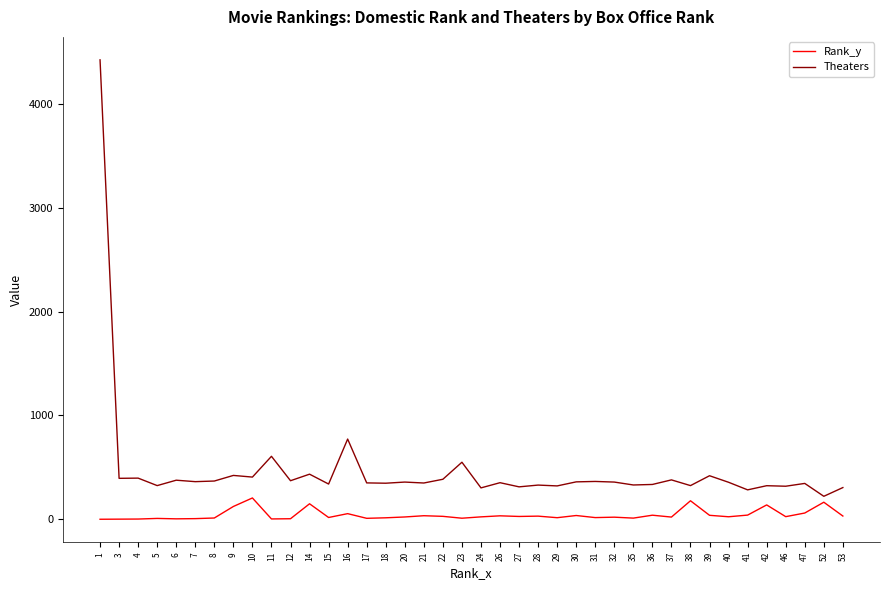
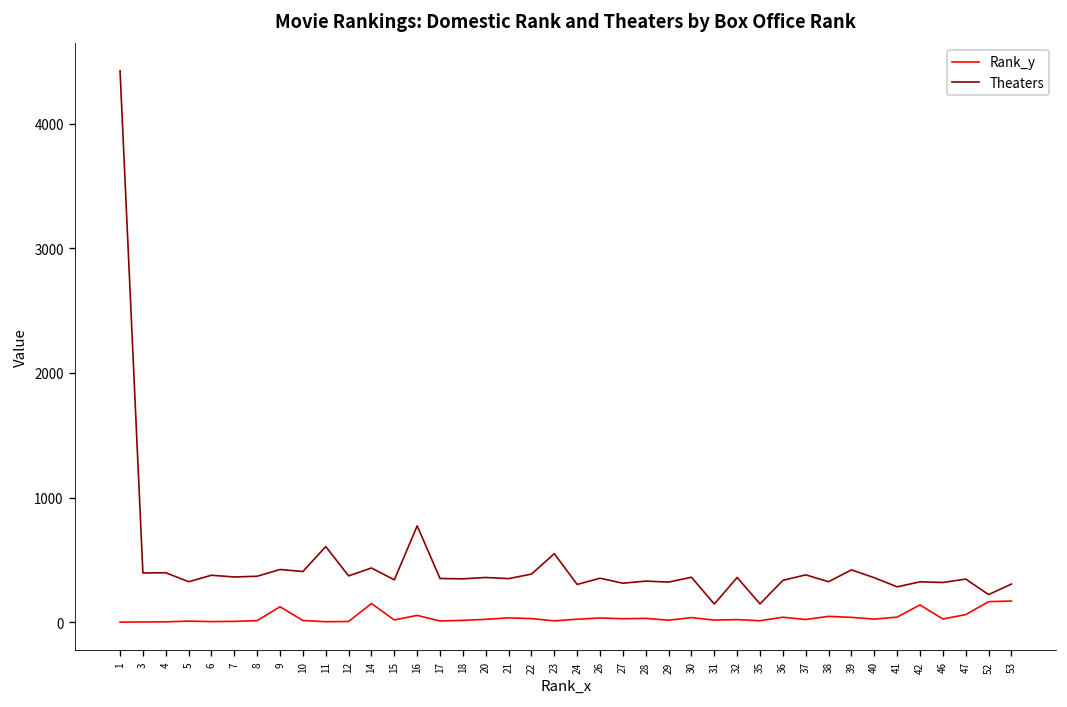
Rank_y, 10: 210 -> 10
Theaters, 31: 370 -> 150
Theaters, 35: 330 -> 150
Rank_y, 38: 180 -> 50
Rank_y, 53: 30 -> 170
